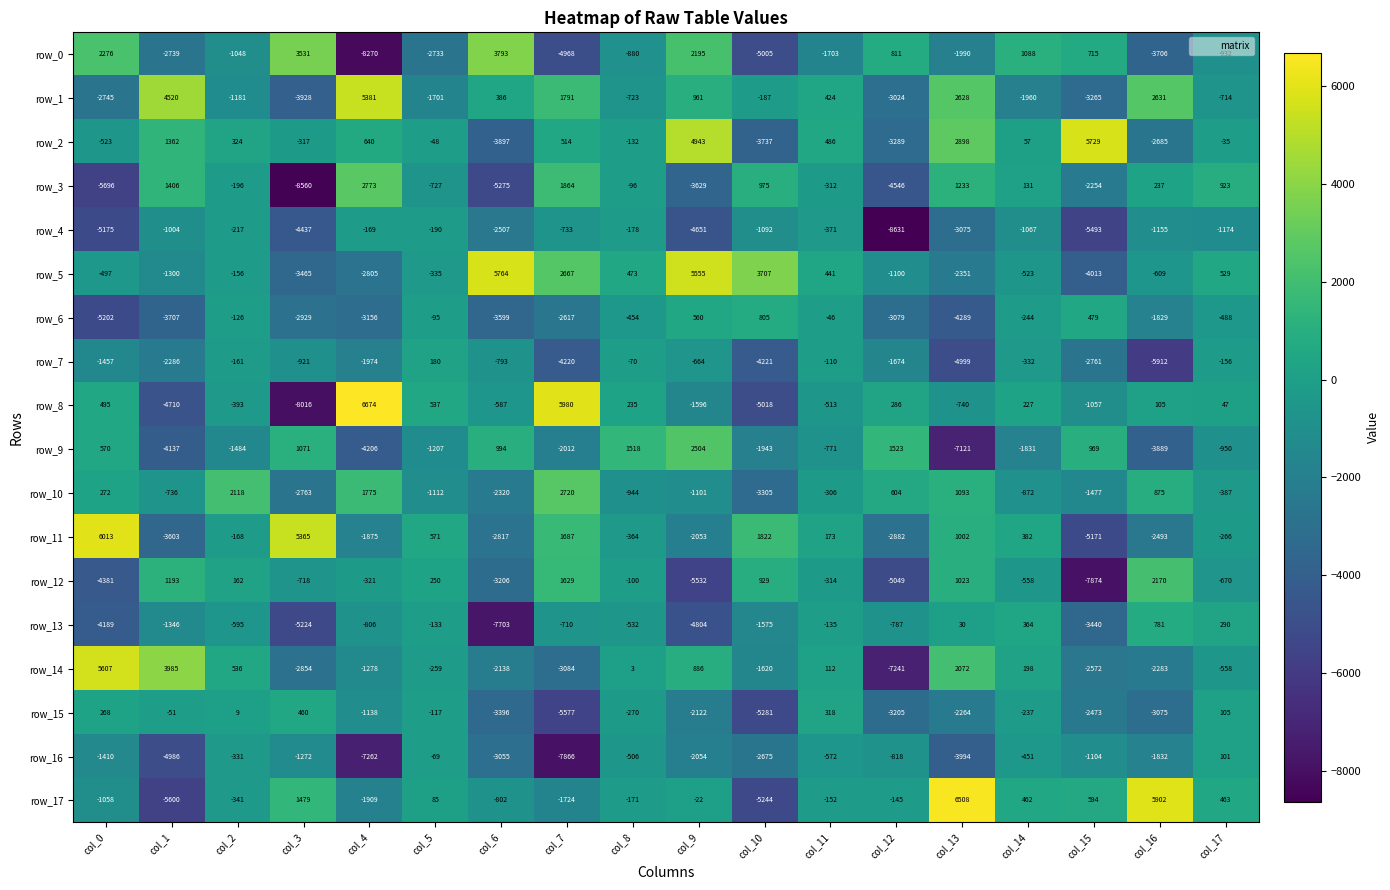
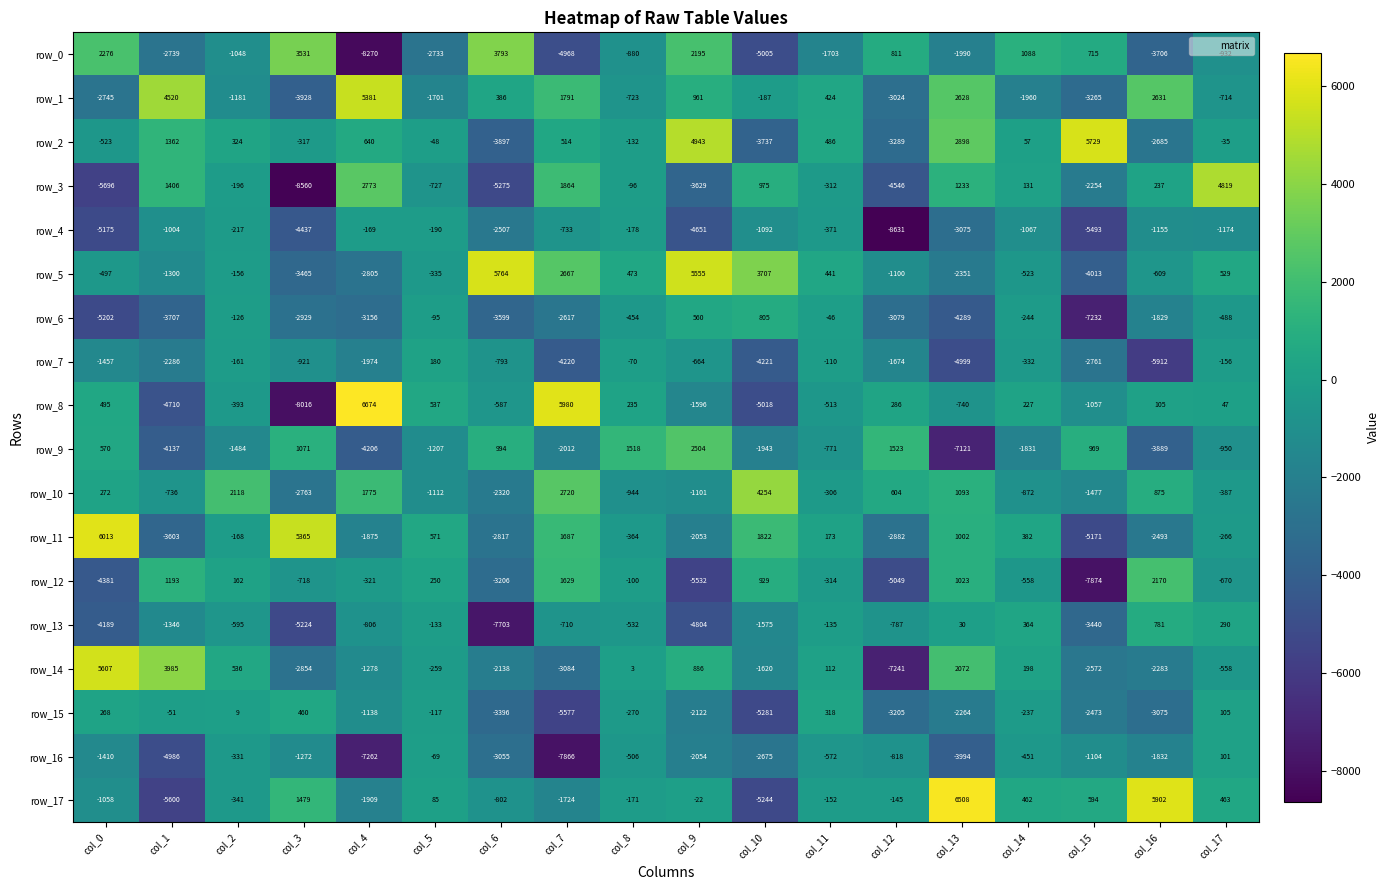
row_3, col_17: 923 -> 4819
row_6, col_15: 479 -> -7232
row_10, col_10: -3305 -> 4254
